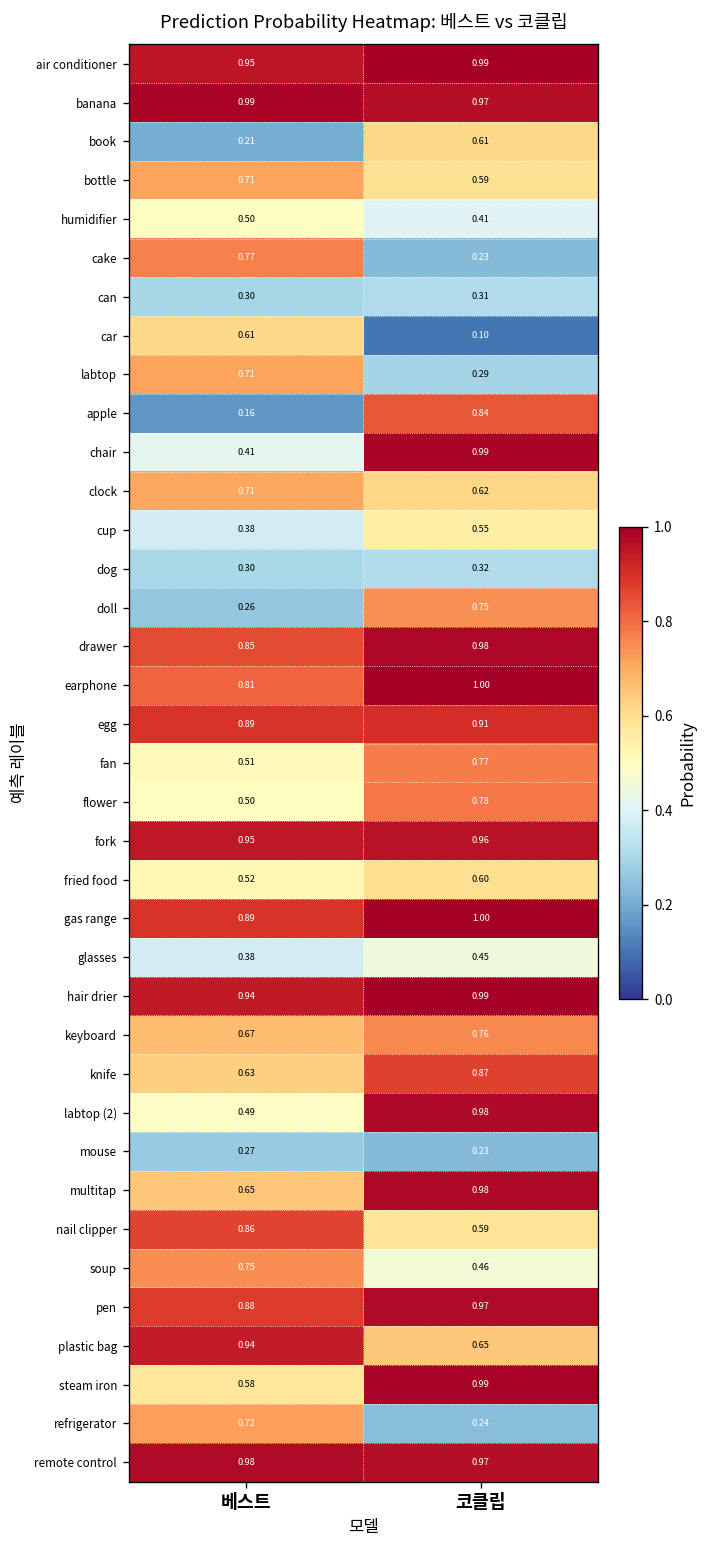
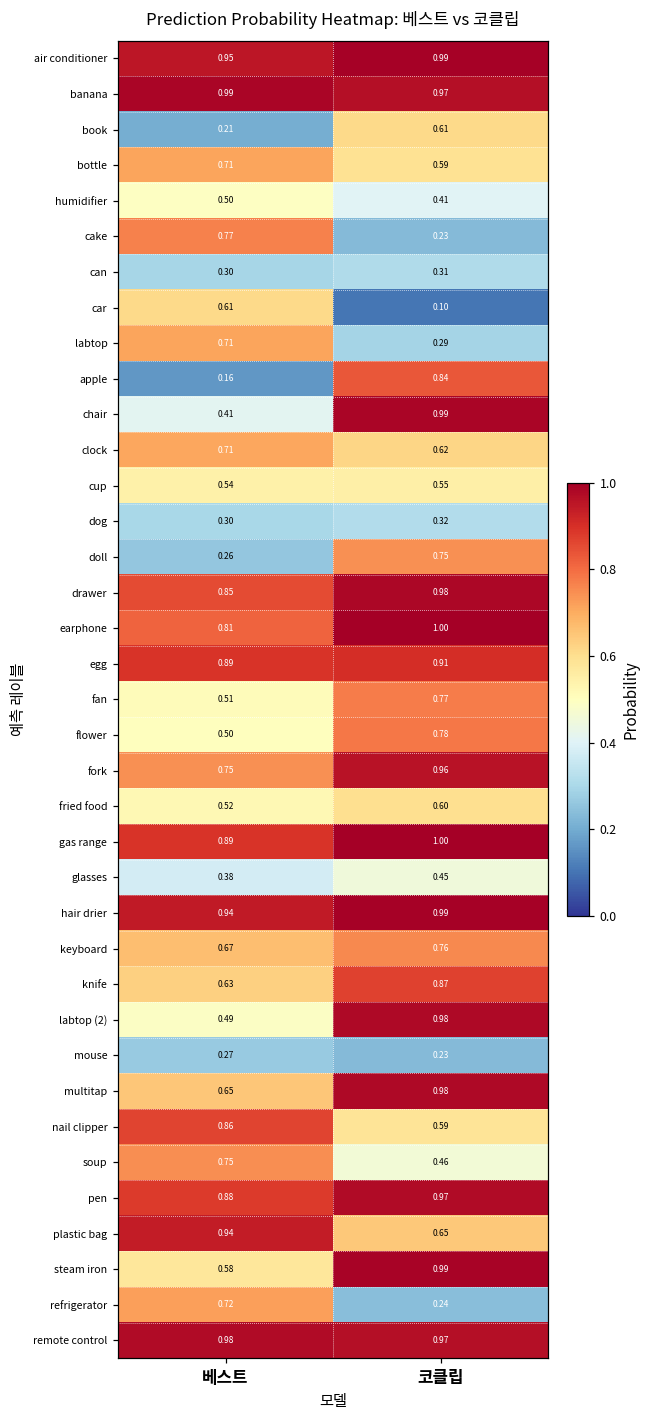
cup, 베스트: 0.38 -> 0.54
fork, 베스트: 0.95 -> 0.75
